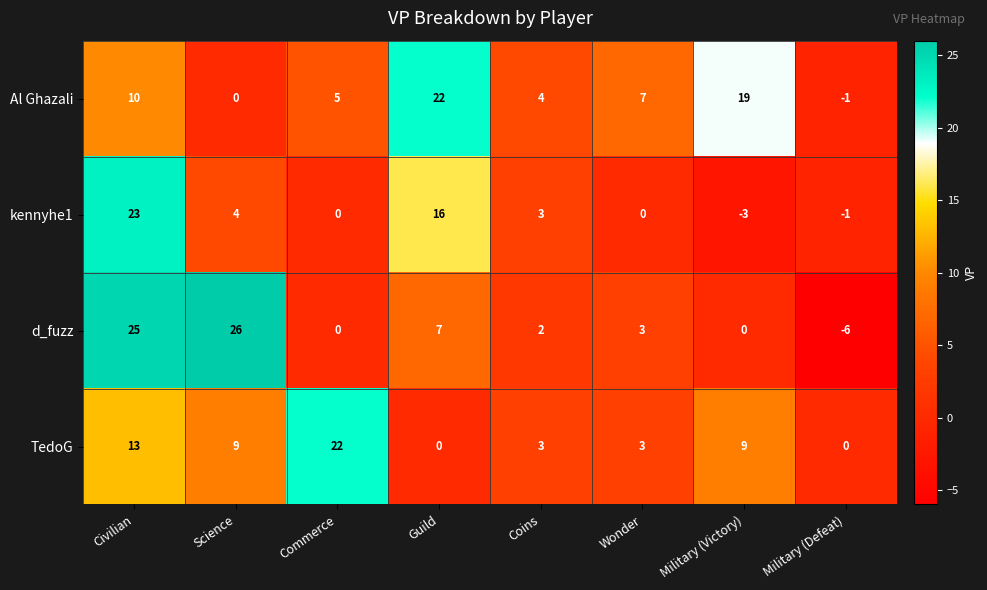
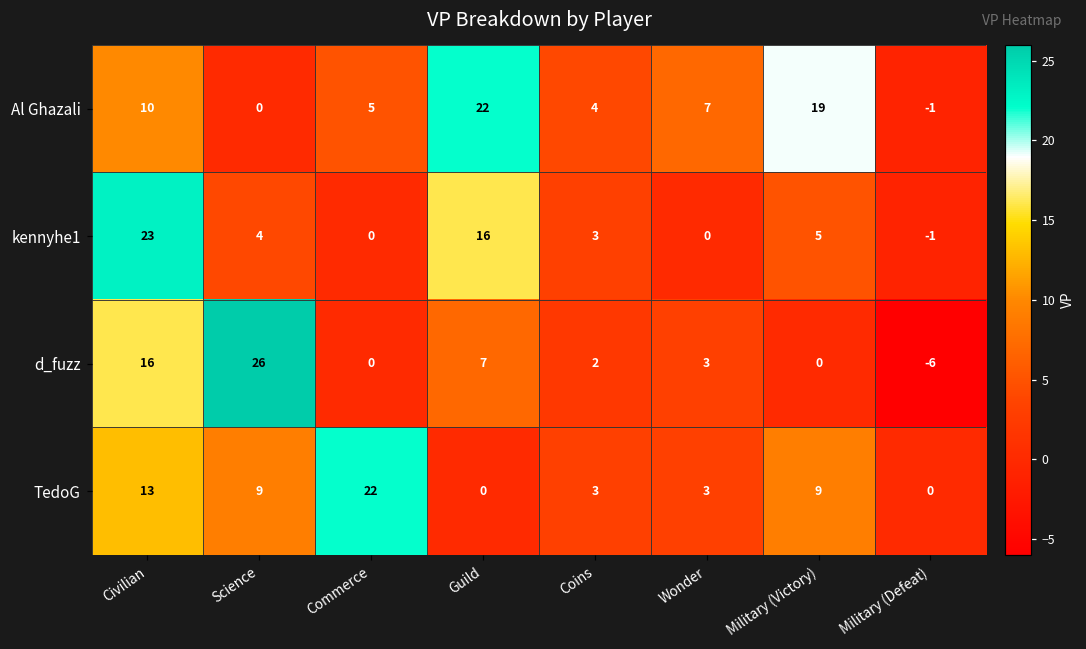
kennyhe1, Military (Victory): -3 -> 5
d_fuzz, Civilian: 25 -> 16
